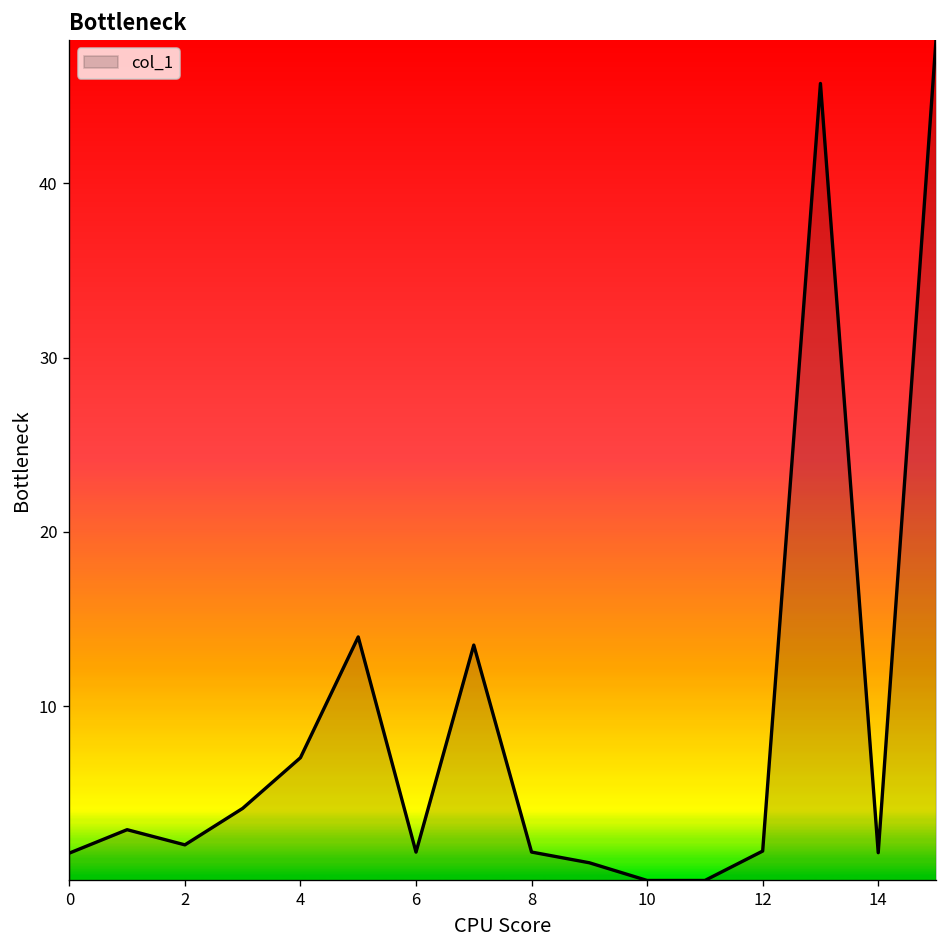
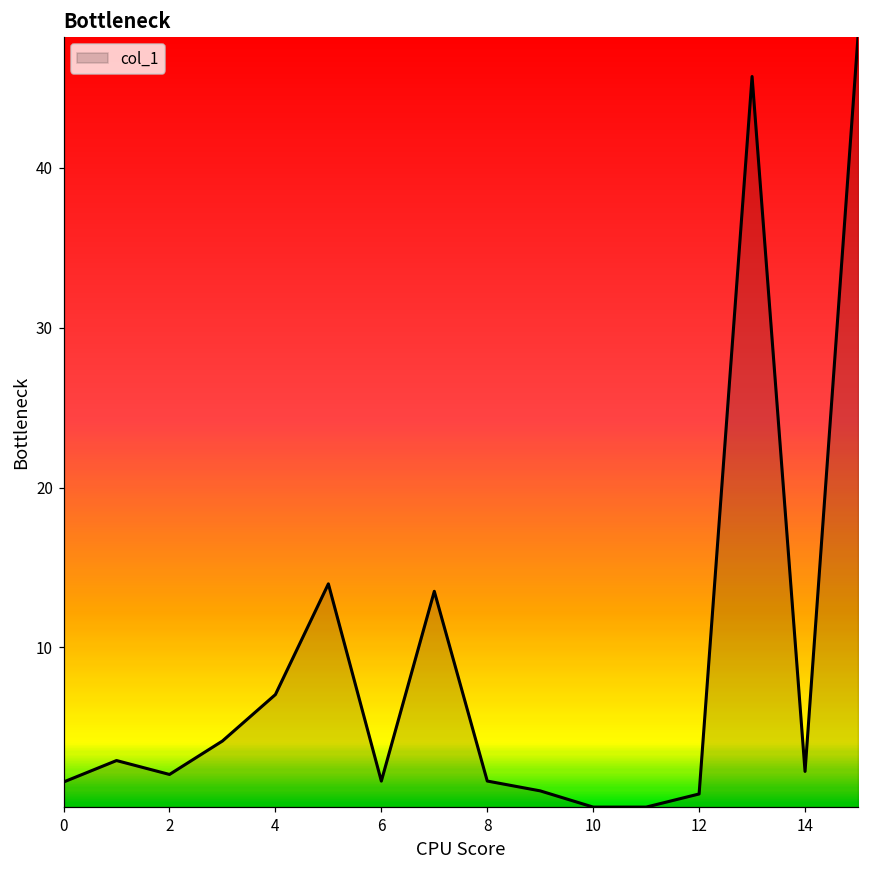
12: 1.7 -> 0.8
14: 1.6 -> 2.2
